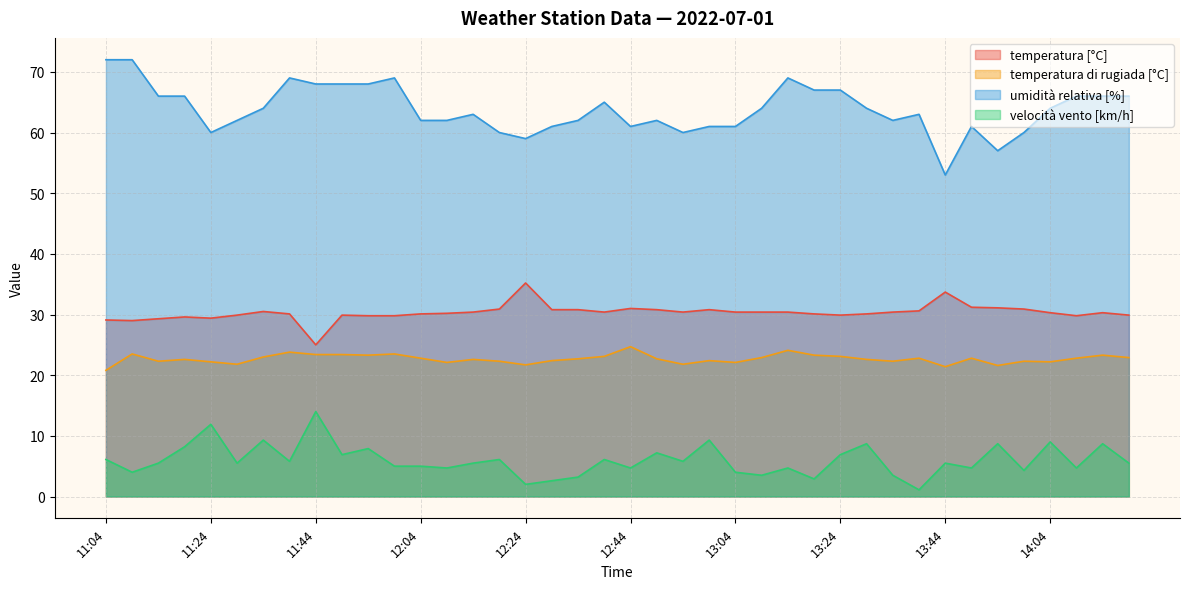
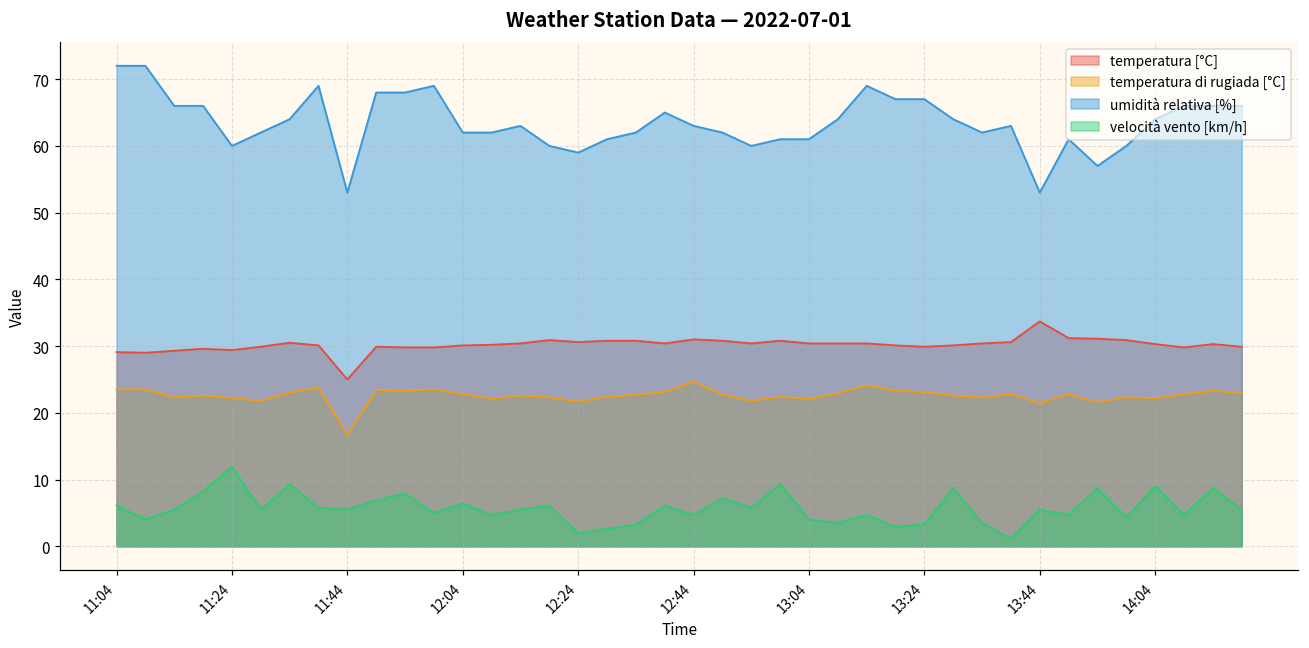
temperatura di rugiada [°C], 11:04: 21 -> 24
temperatura di rugiada [°C], 11:44: 23 -> 17
umidità relativa [%], 11:44: 68 -> 53
velocità vento [km/h], 11:44: 14 -> 6
velocità vento [km/h], 12:04: 5 -> 6
temperatura [°C], 12:24: 35 -> 31
umidità relativa [%], 12:44: 61 -> 63
velocità vento [km/h], 13:24: 7 -> 3
